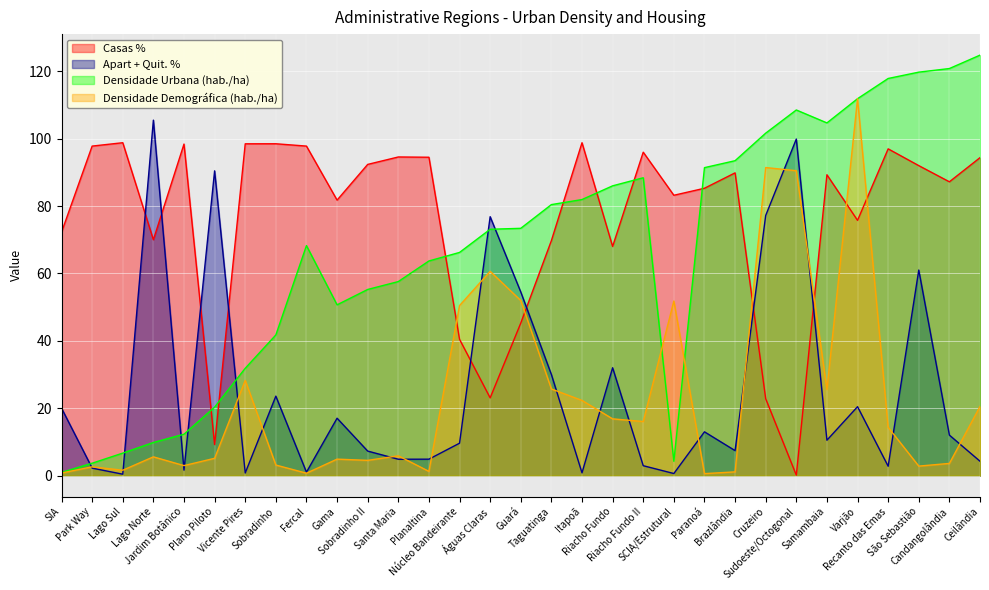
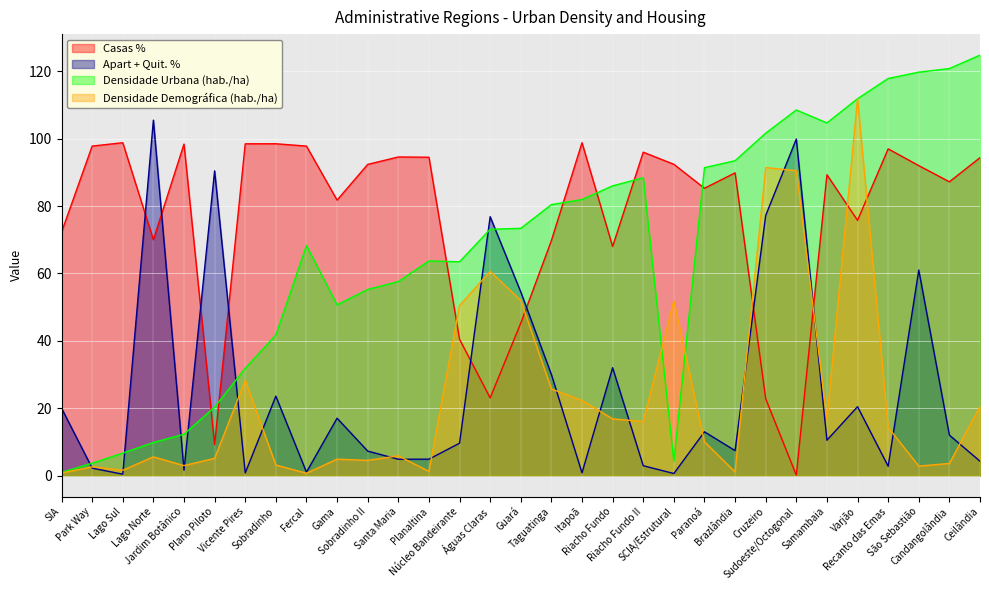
Densidade Urbana (hab./ha), Núcleo Bandeirante: 66 -> 63
Casas %, SCIA/Estrutural: 83 -> 92
Densidade Demográfica (hab./ha), Paranoá: 1 -> 10
Densidade Demográfica (hab./ha), Samambaia: 26 -> 17
